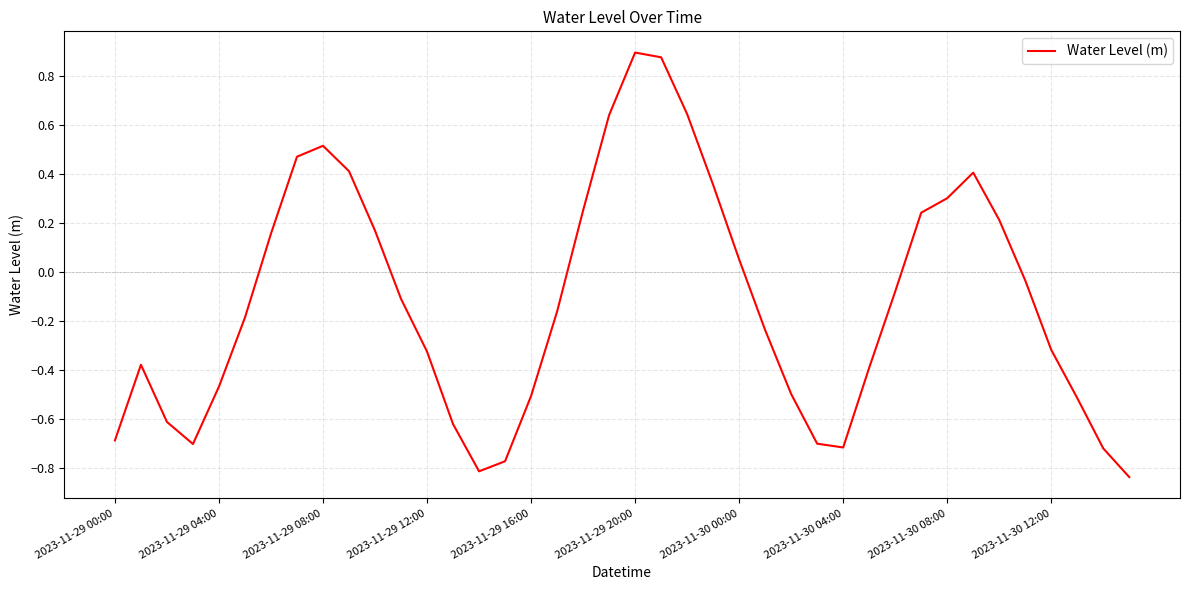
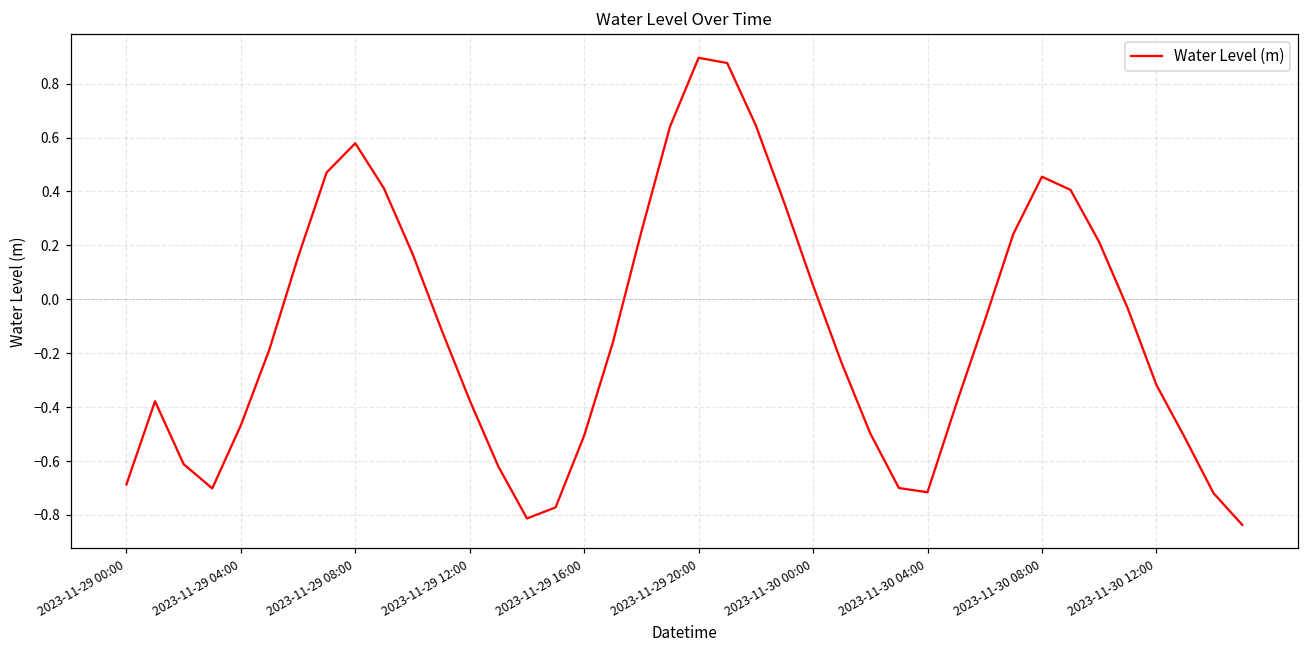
2023-11-29 08:00: 0.52 -> 0.58
2023-11-29 12:00: -0.32 -> -0.38
2023-11-30 08:00: 0.30 -> 0.45
